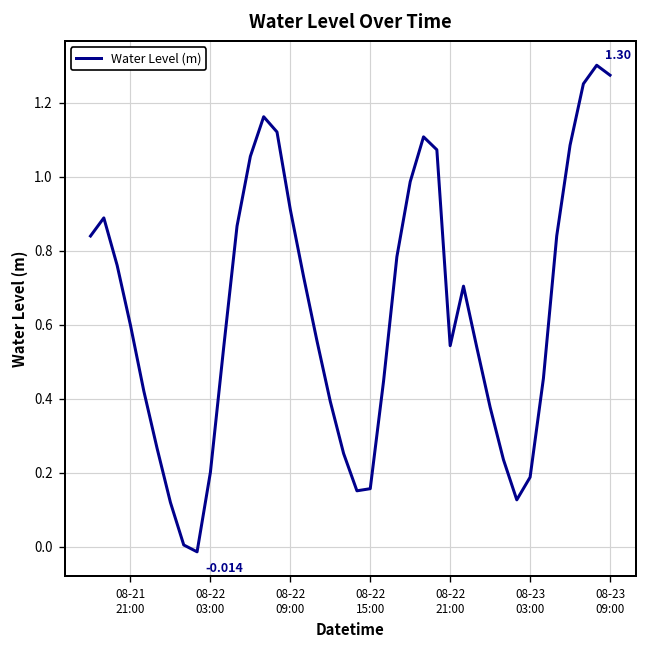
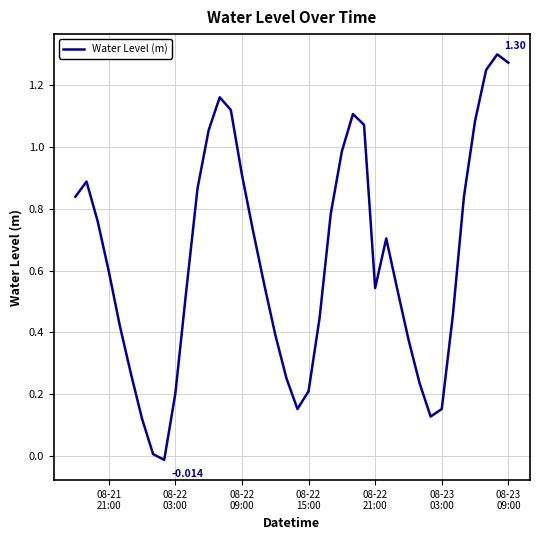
08-22 15:00: 0.16 -> 0.21
08-23 03:00: 0.19 -> 0.15
